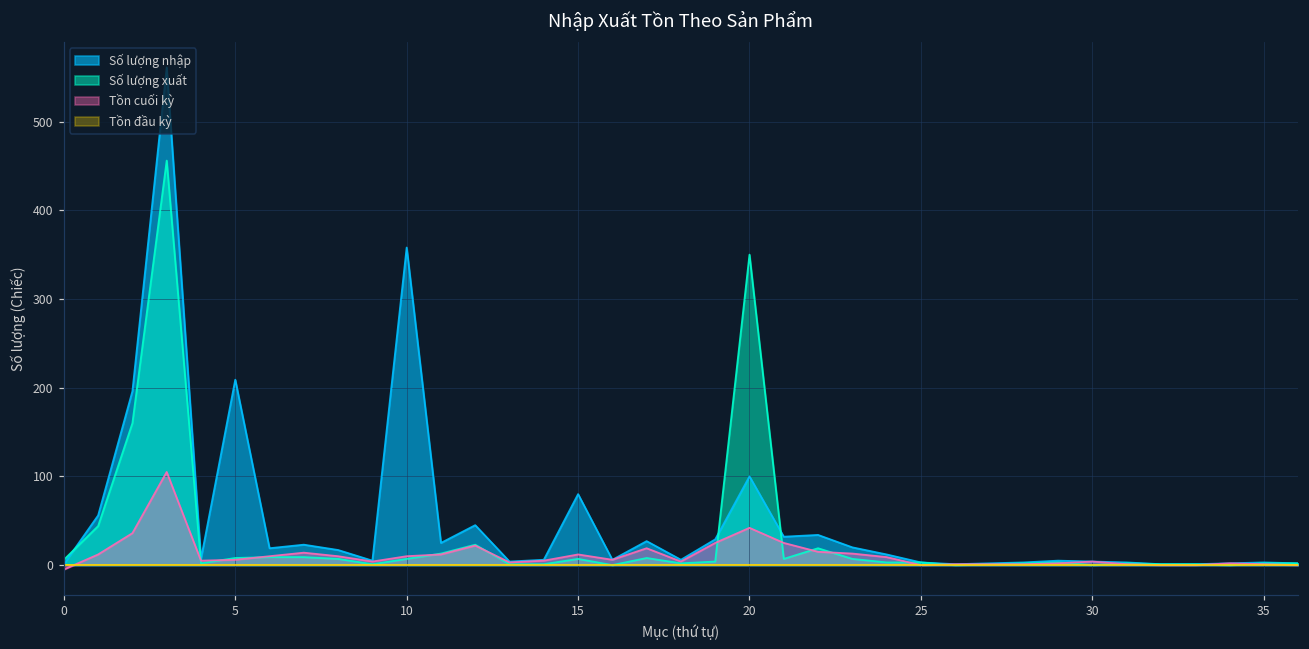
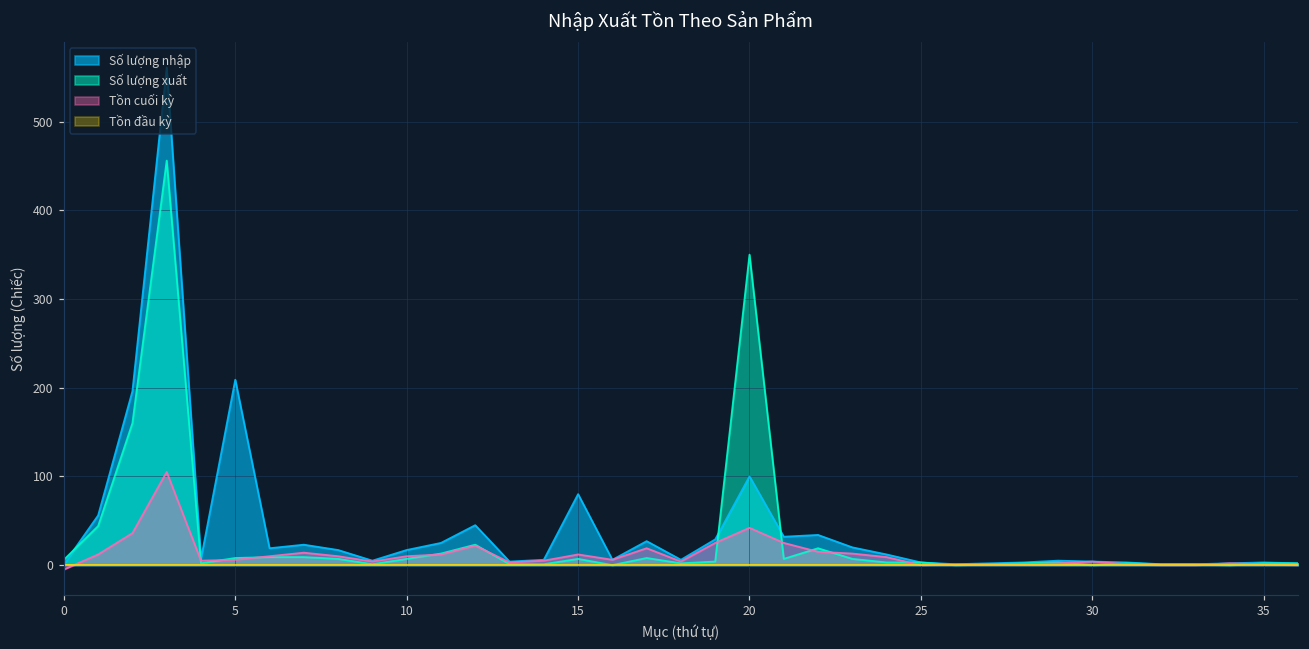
Số lượng nhập, 10: 360 -> 20
